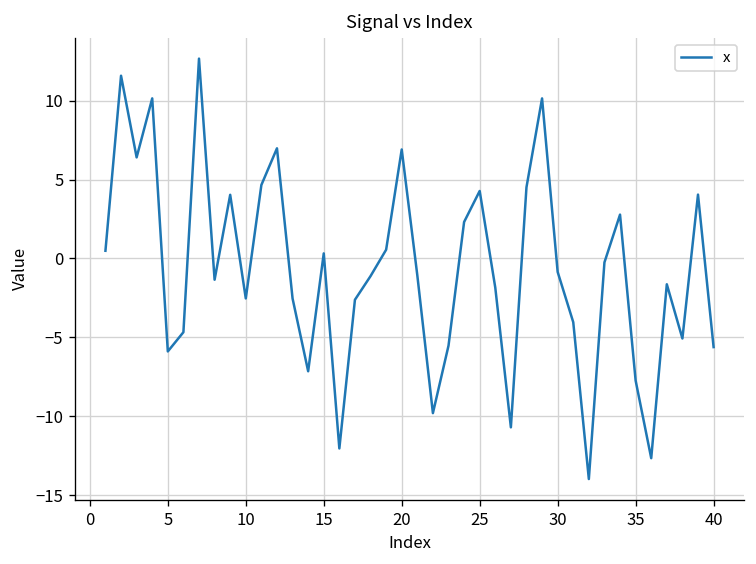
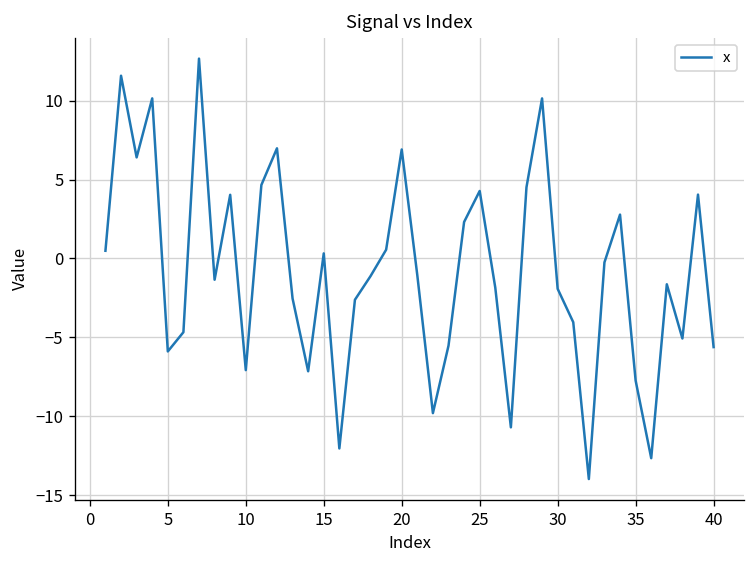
10: -2.5 -> -7.1
30: -0.9 -> -1.9
